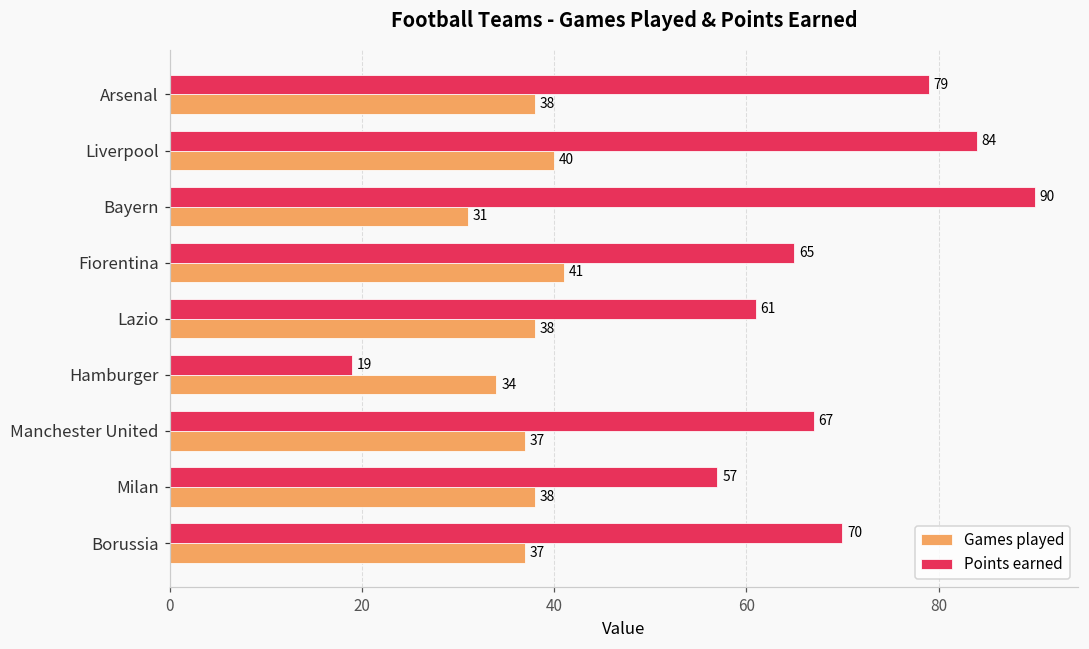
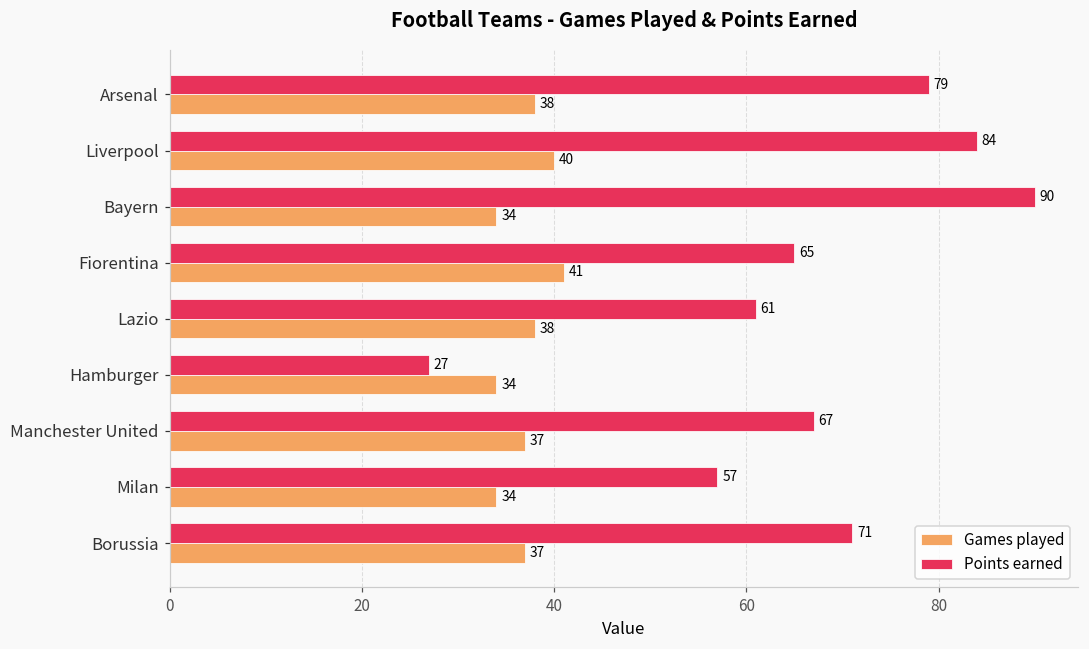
Games played, Bayern: 31 -> 34
Points earned, Hamburger: 19 -> 27
Games played, Milan: 38 -> 34
Points earned, Borussia: 70 -> 71
